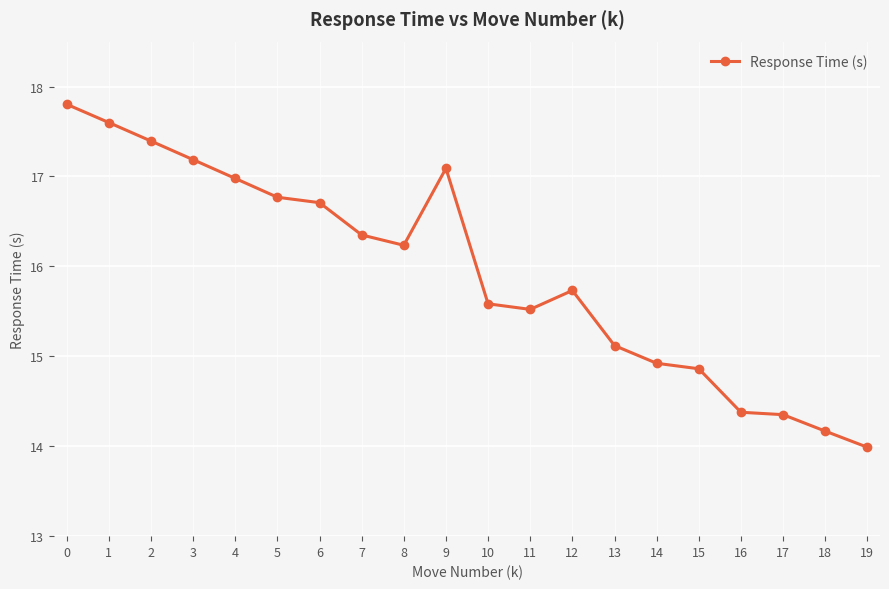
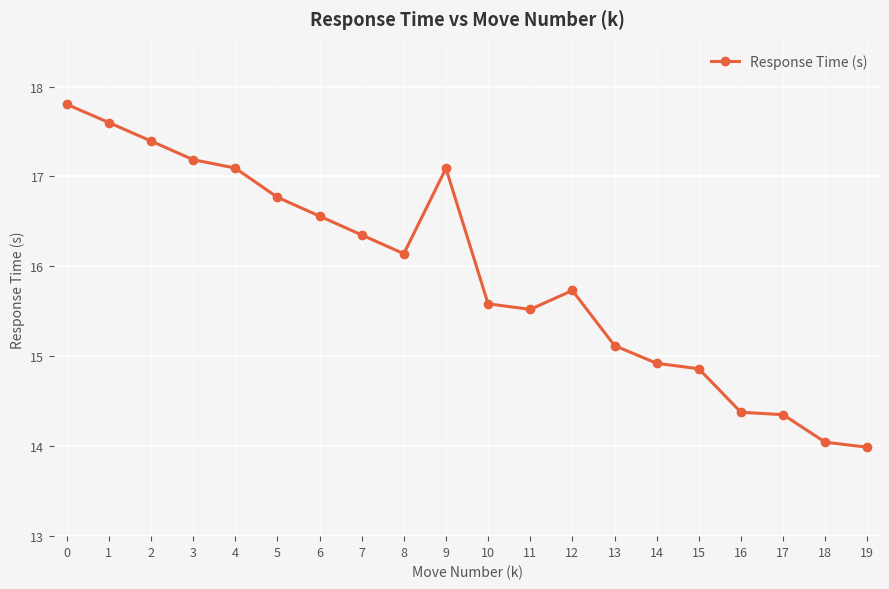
4: 17.0 -> 17.1
6: 16.7 -> 16.6
8: 16.2 -> 16.1
18: 14.2 -> 14.0
